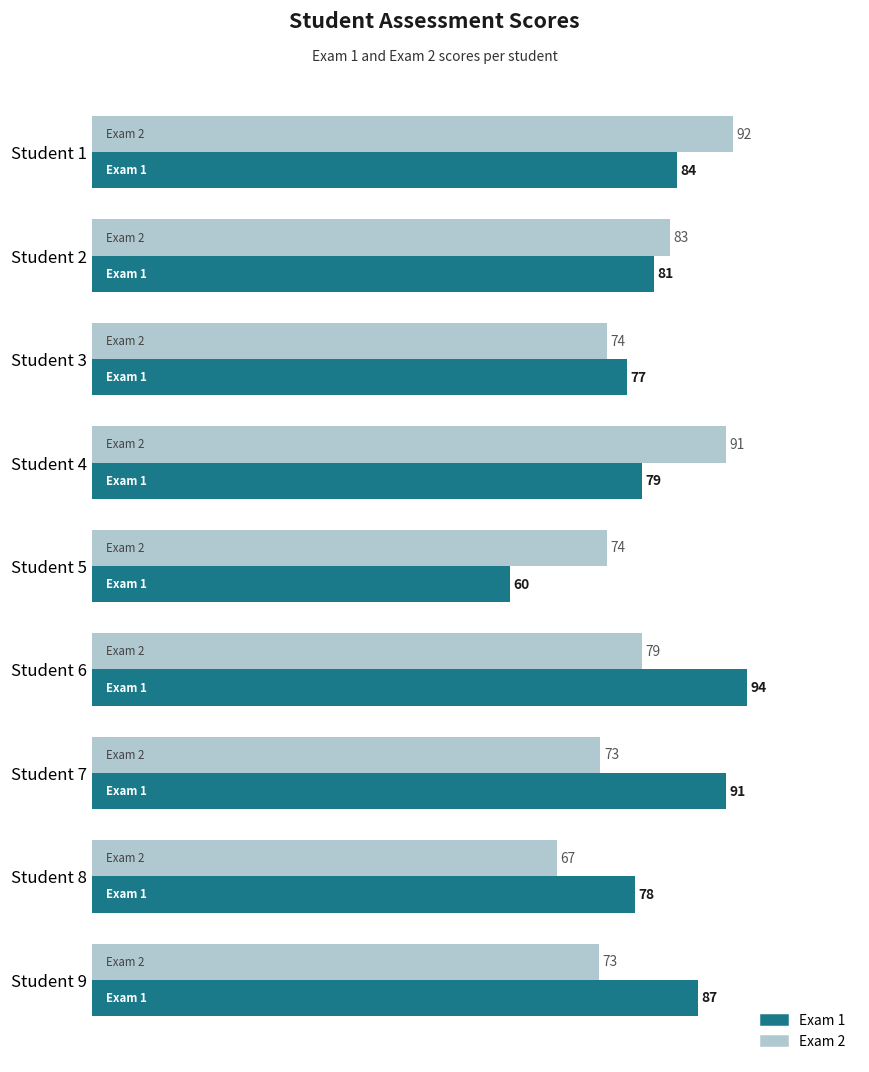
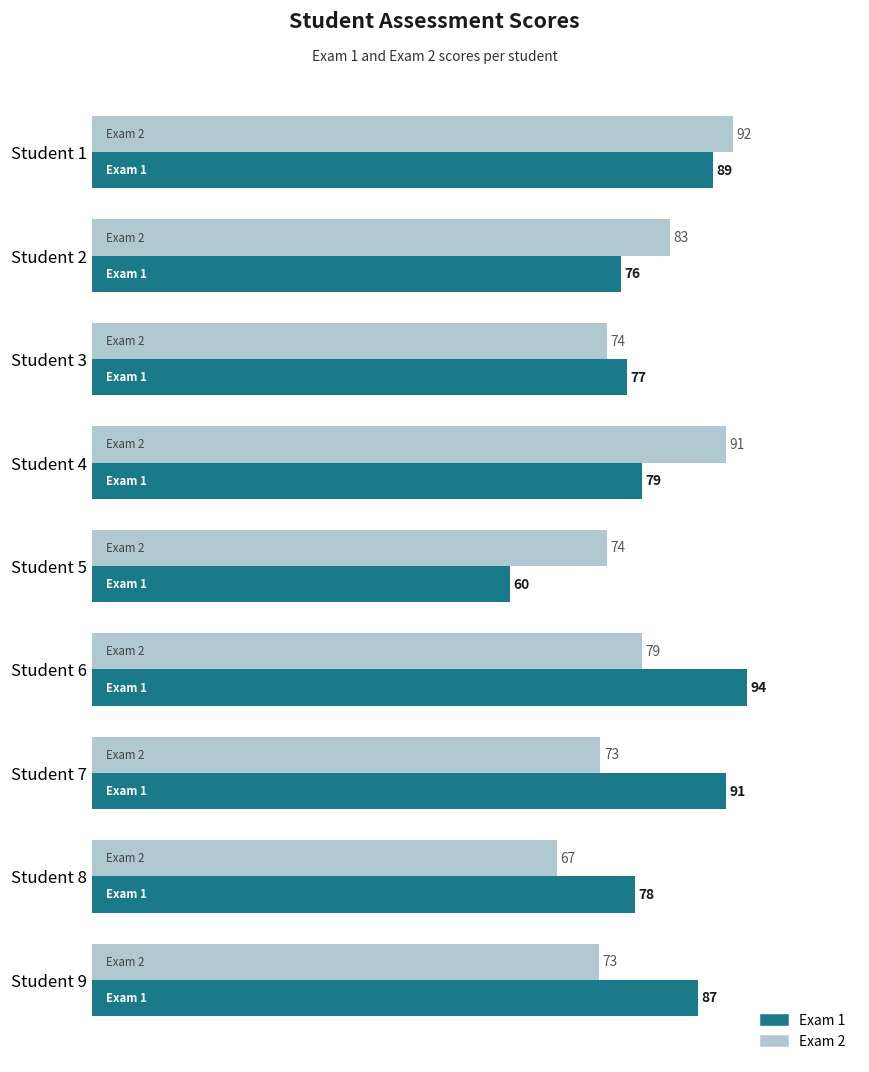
Exam 1, Student 1: 84 -> 89
Exam 1, Student 2: 81 -> 76
